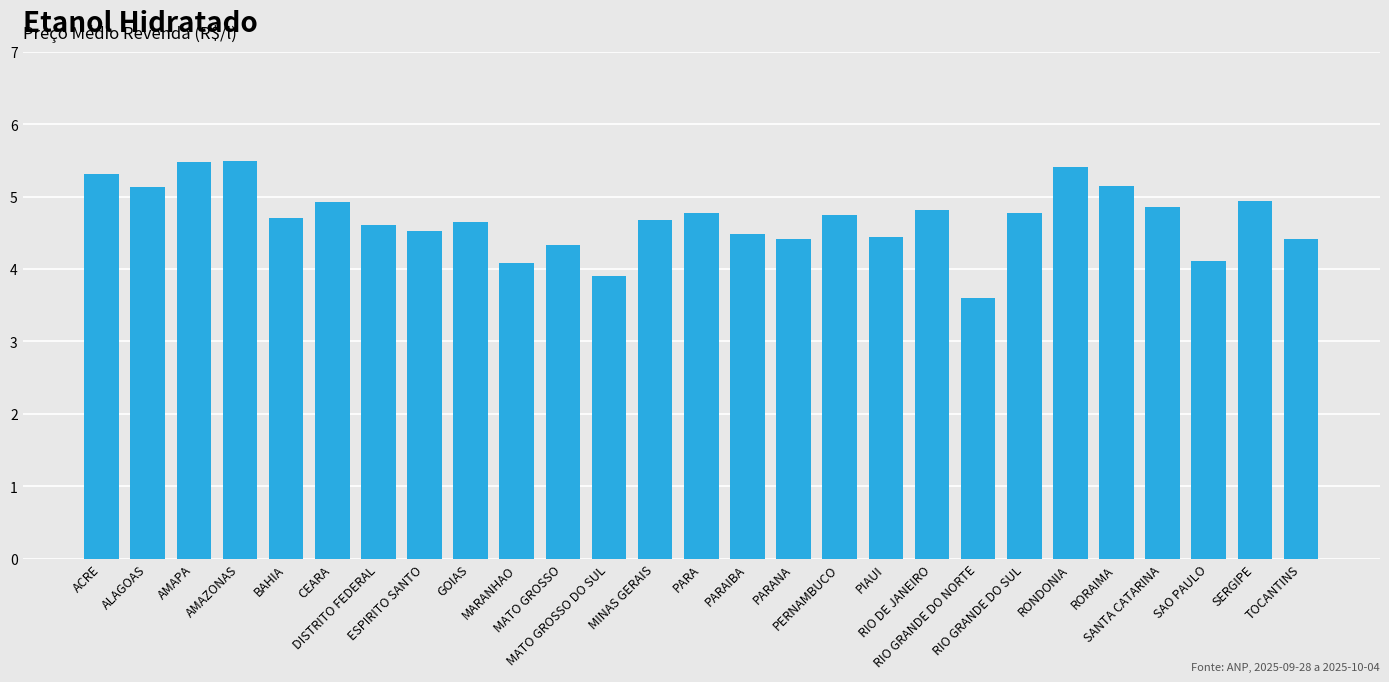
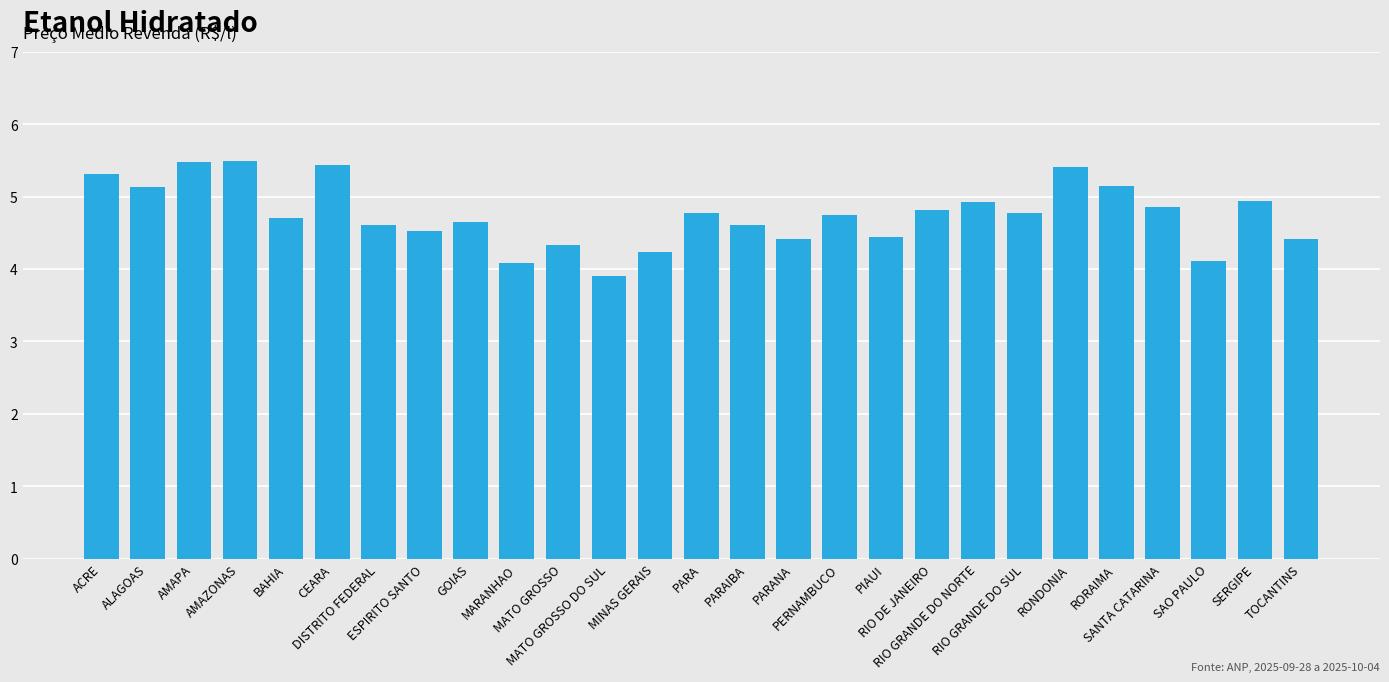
CEARA: 4.9 -> 5.4
MINAS GERAIS: 4.7 -> 4.2
PARAIBA: 4.5 -> 4.6
RIO GRANDE DO NORTE: 3.6 -> 4.9
